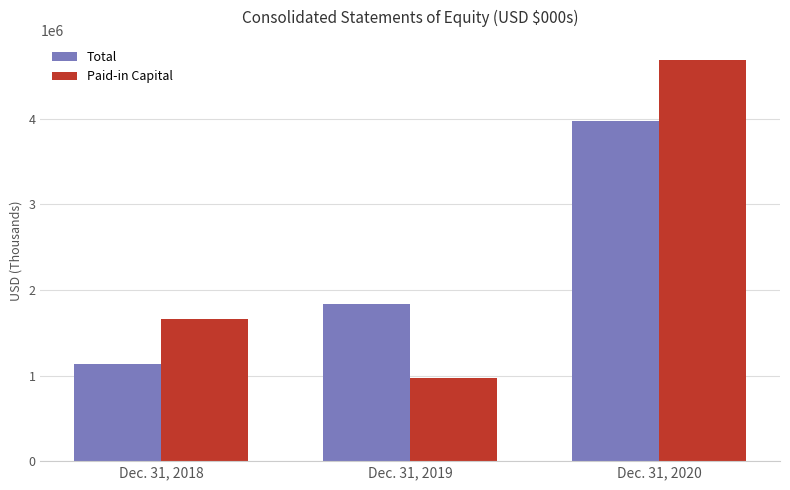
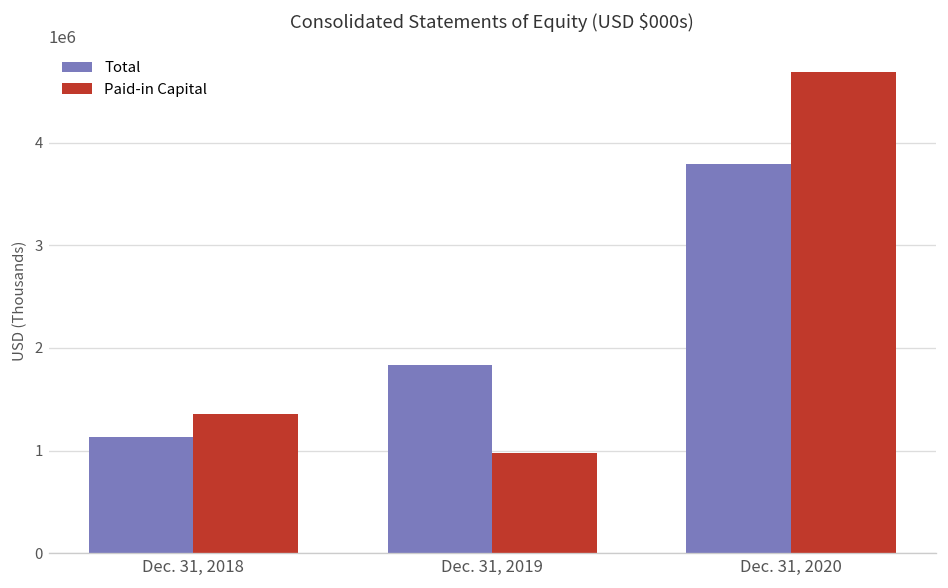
Paid-in Capital, Dec. 31, 2018: 1700000 -> 1400000
Total, Dec. 31, 2020: 4000000 -> 3800000
